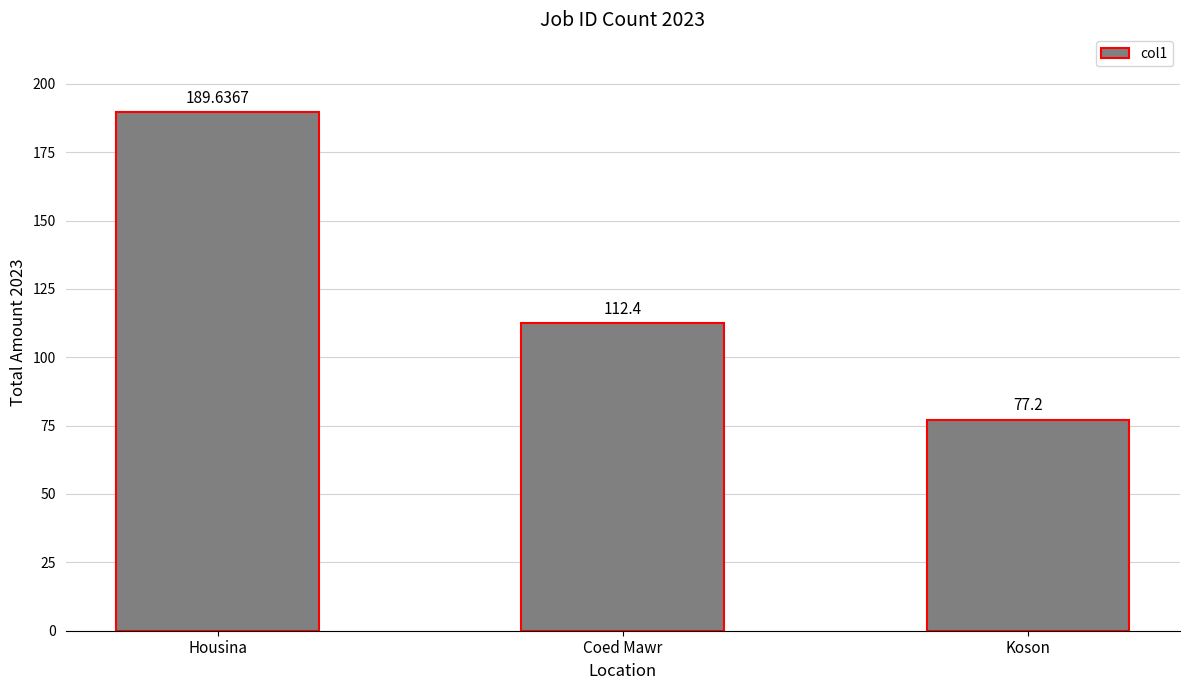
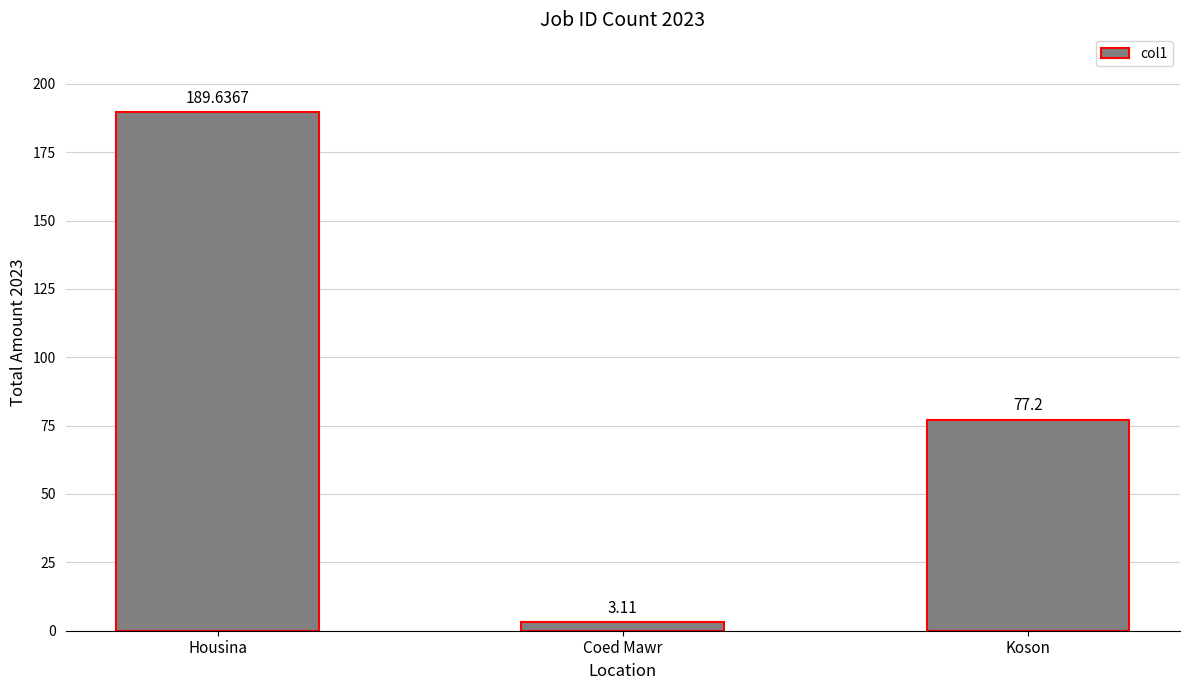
Coed Mawr: 112.4 -> 3.11
